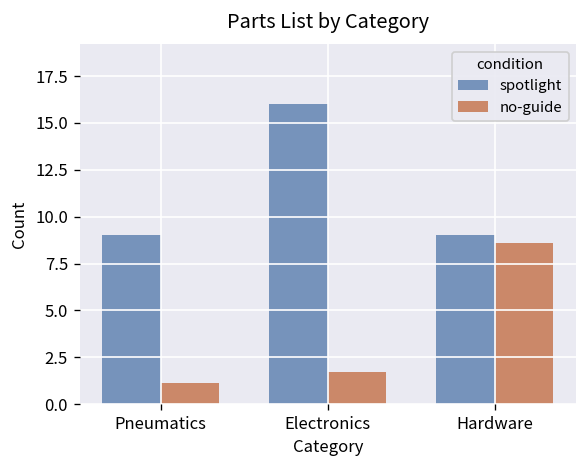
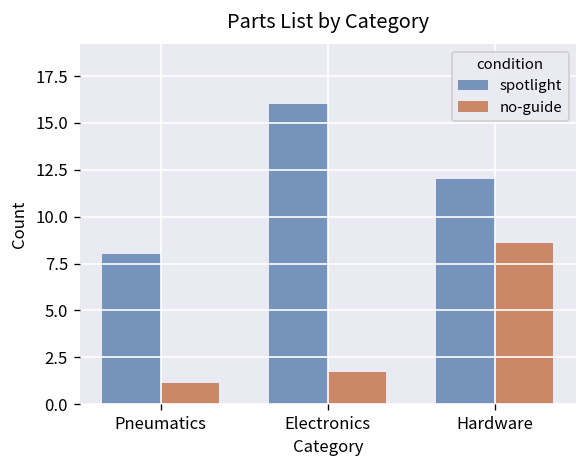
spotlight, Pneumatics: 9 -> 8
spotlight, Hardware: 9 -> 12
